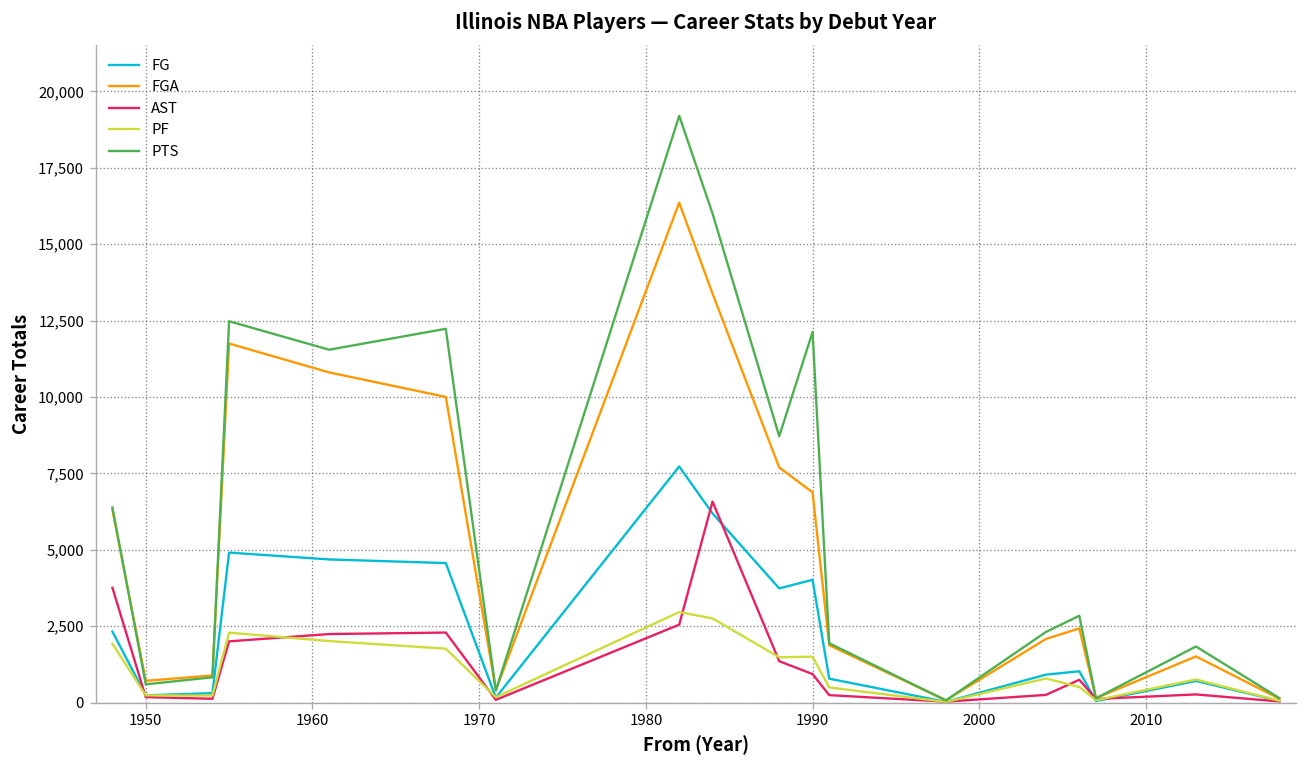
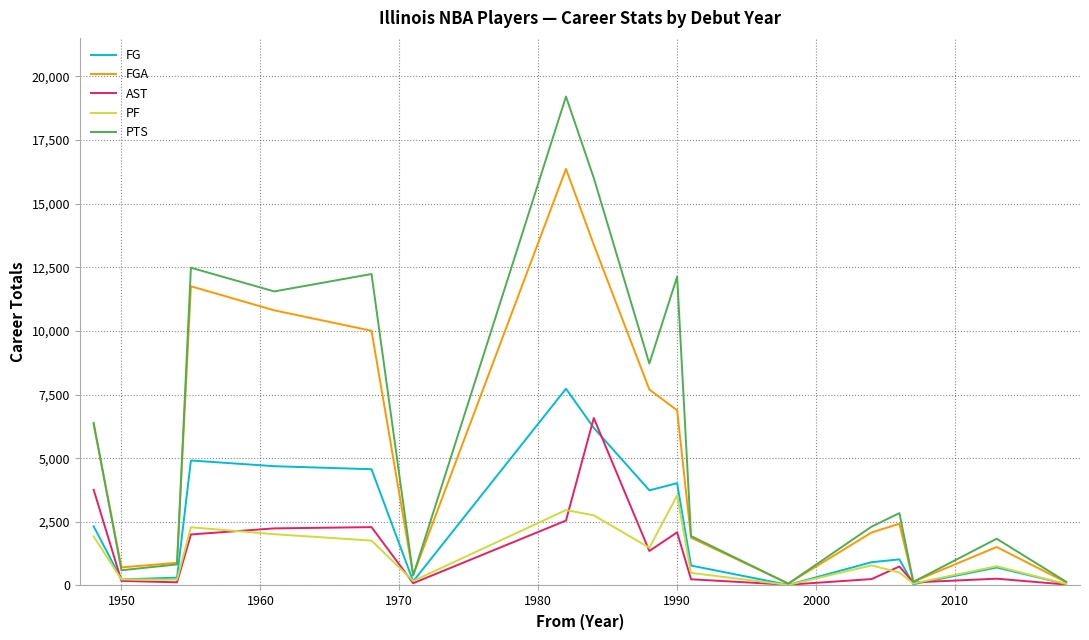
AST, 1990: 900 -> 2,100
PF, 1990: 1,500 -> 3,500
